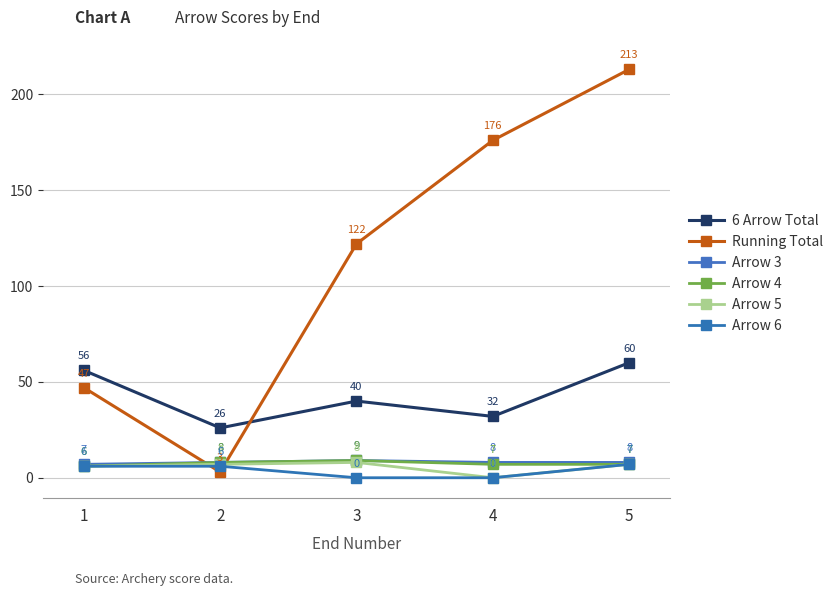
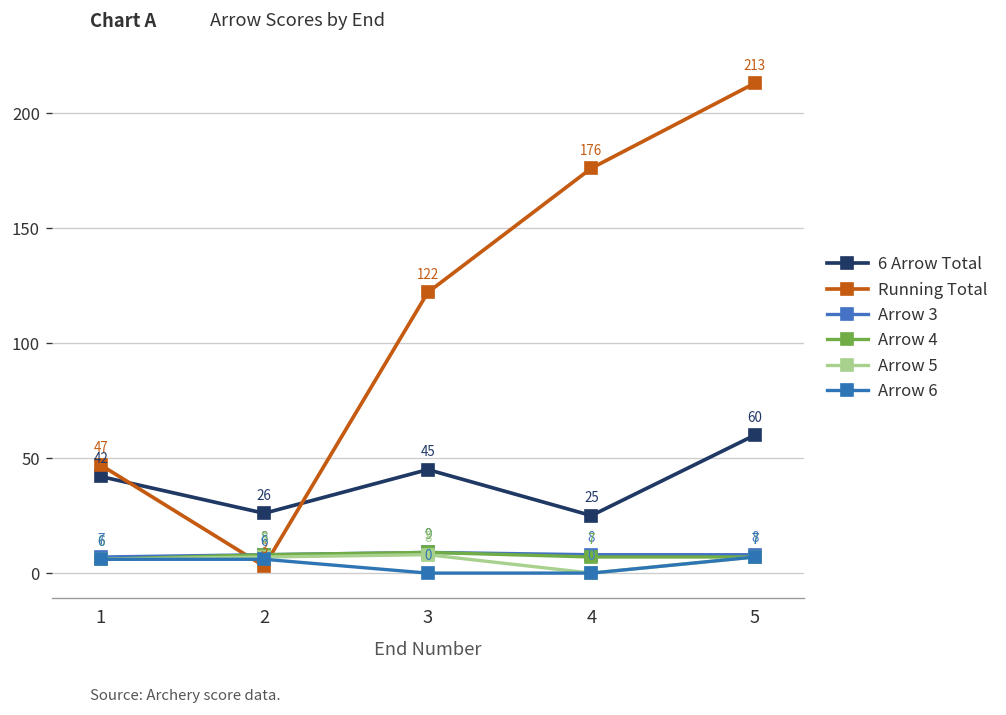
6 Arrow Total, 1: 56 -> 42
6 Arrow Total, 3: 40 -> 45
6 Arrow Total, 4: 32 -> 25
